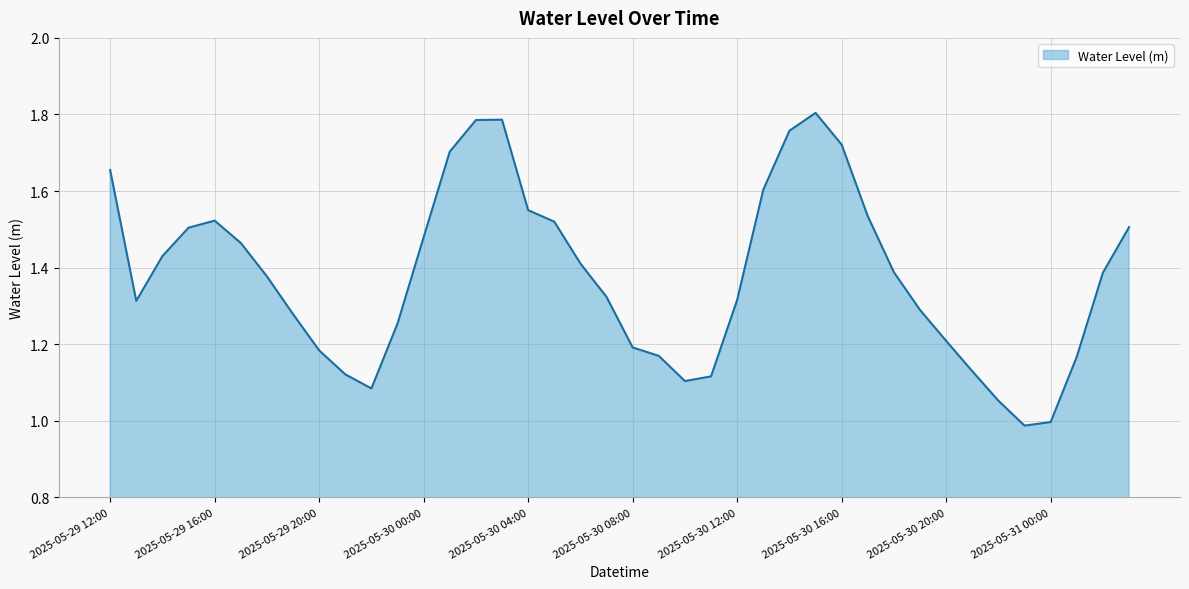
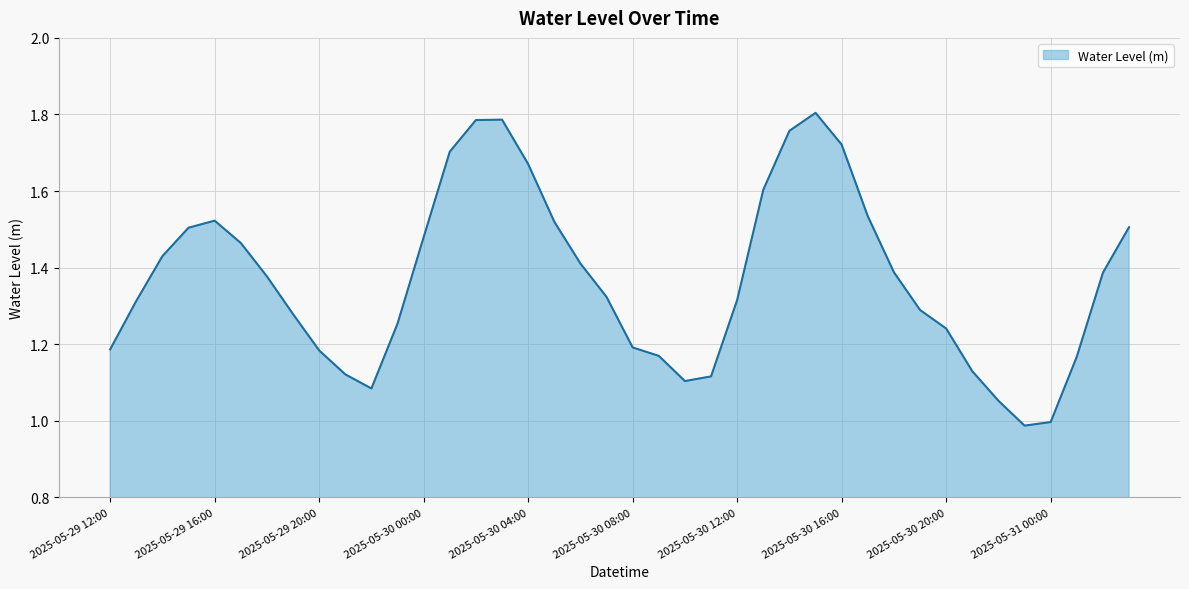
2025-05-29 12:00: 1.65 -> 1.19
2025-05-30 04:00: 1.55 -> 1.67
2025-05-30 20:00: 1.21 -> 1.24
